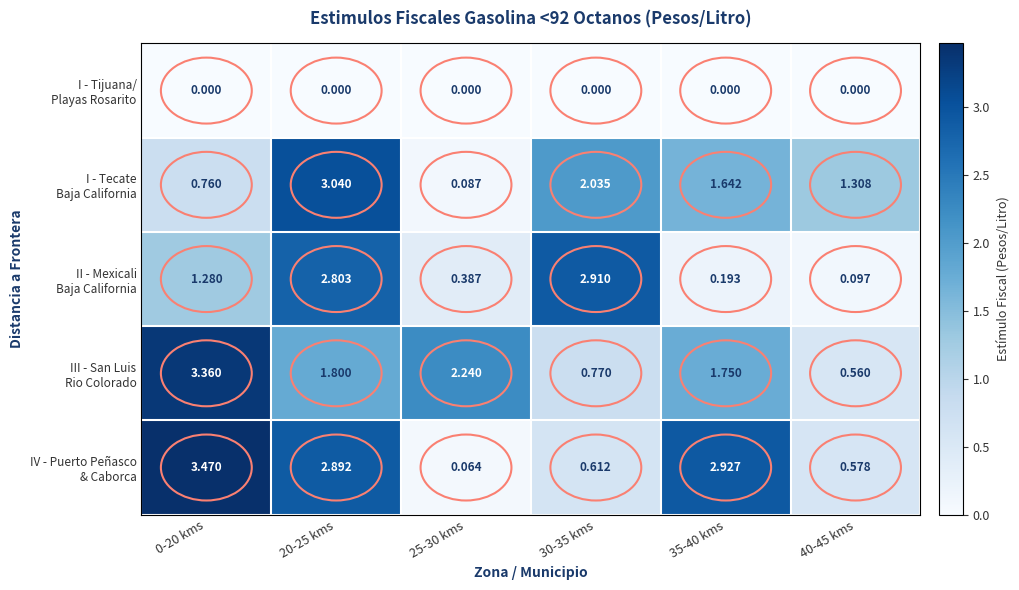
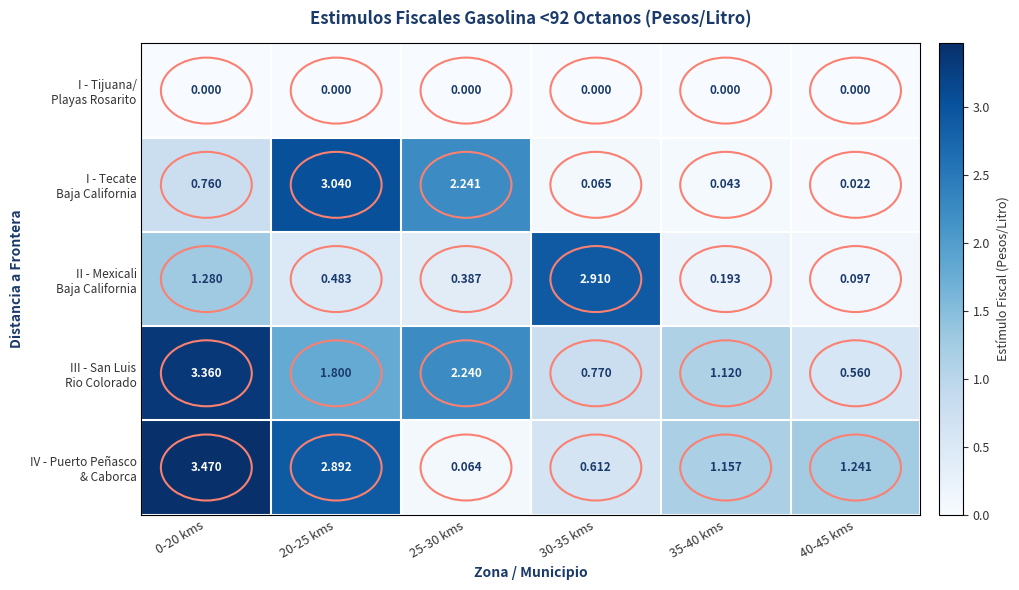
I - Tecate Baja California, 25-30 kms: 0.087 -> 2.241
I - Tecate Baja California, 30-35 kms: 2.035 -> 0.065
I - Tecate Baja California, 35-40 kms: 1.642 -> 0.043
I - Tecate Baja California, 40-45 kms: 1.308 -> 0.022
II - Mexicali Baja California, 20-25 kms: 2.803 -> 0.483
III - San Luis Rio Colorado, 35-40 kms: 1.750 -> 1.120
IV - Puerto Peñasco & Caborca, 35-40 kms: 2.927 -> 1.157
IV - Puerto Peñasco & Caborca, 40-45 kms: 0.578 -> 1.241
